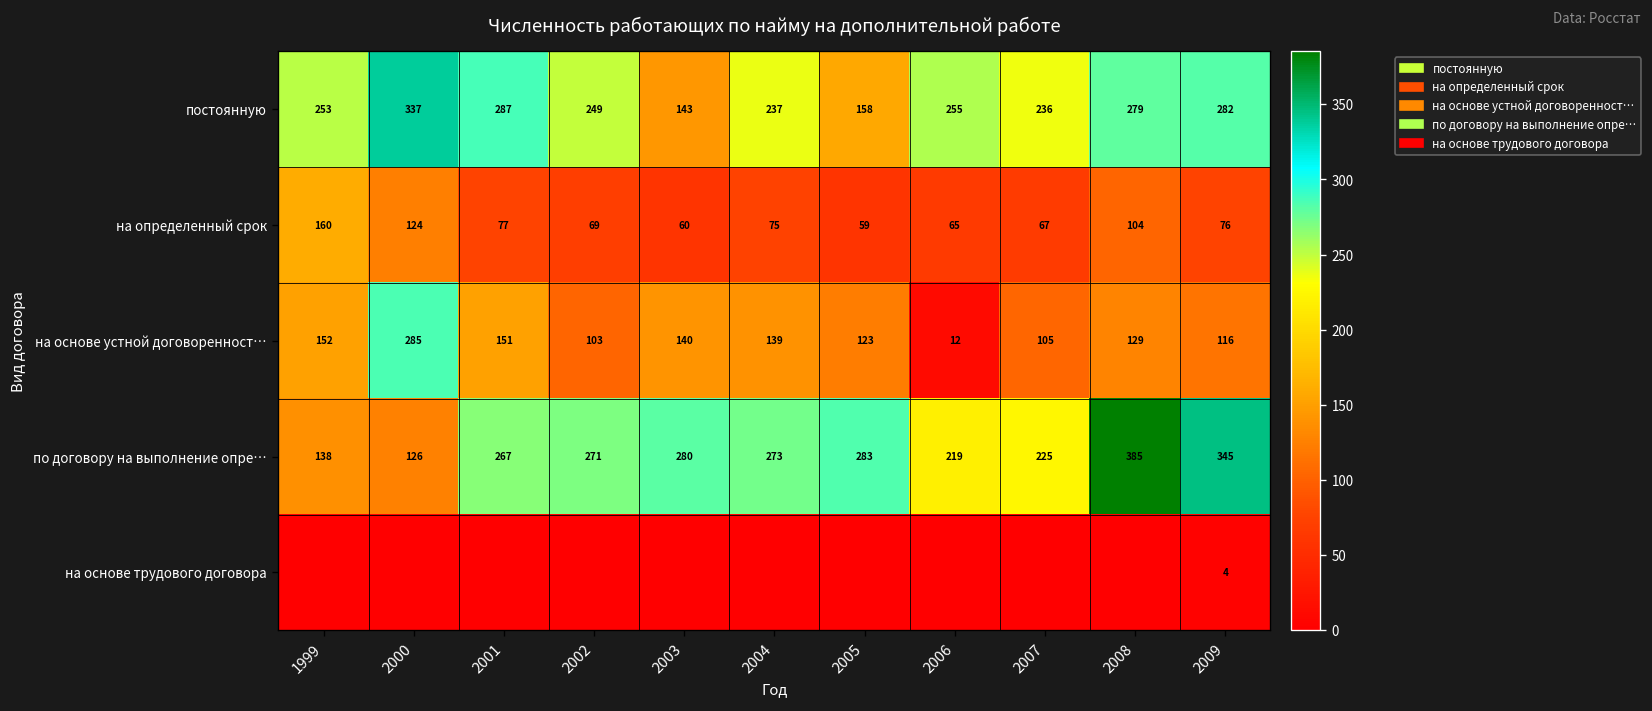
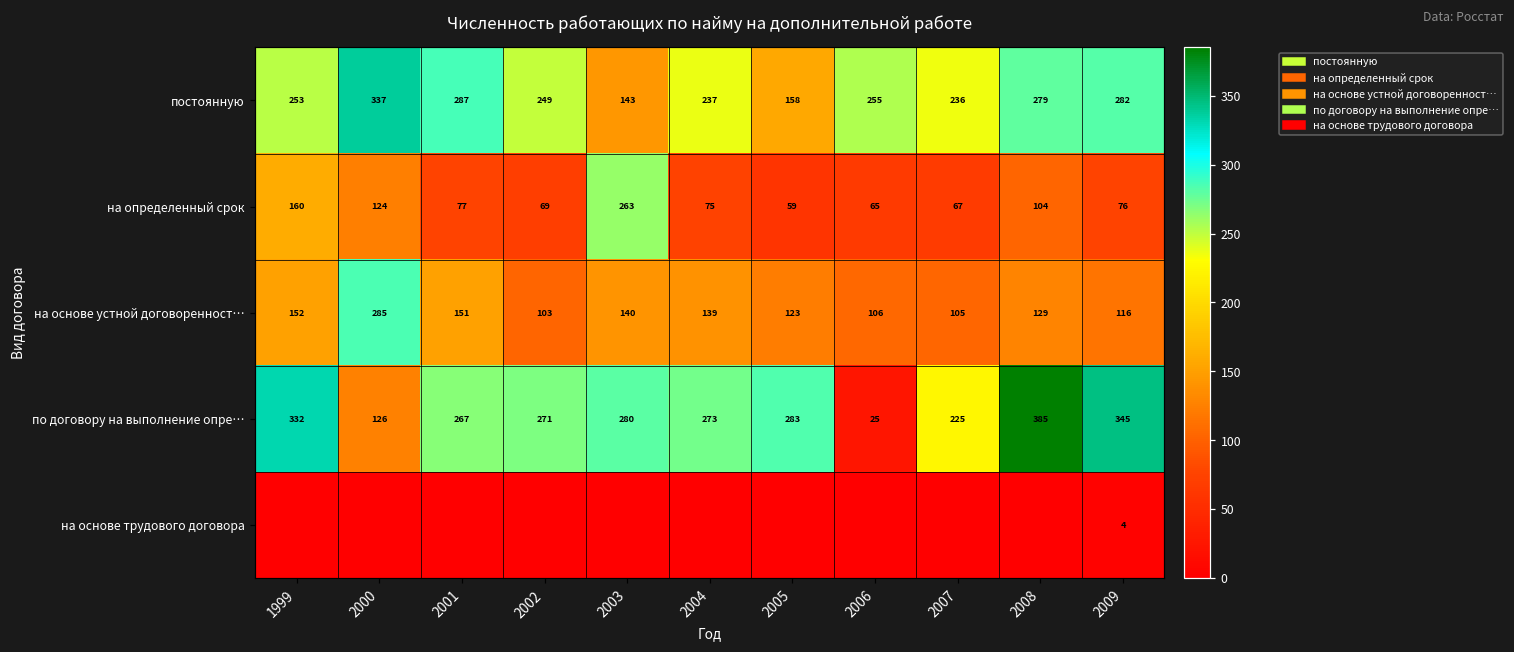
на определенный срок, 2003: 60 -> 263
на основе устной договоренност…, 2006: 12 -> 106
по договору на выполнение опре…, 1999: 138 -> 332
по договору на выполнение опре…, 2006: 219 -> 25
